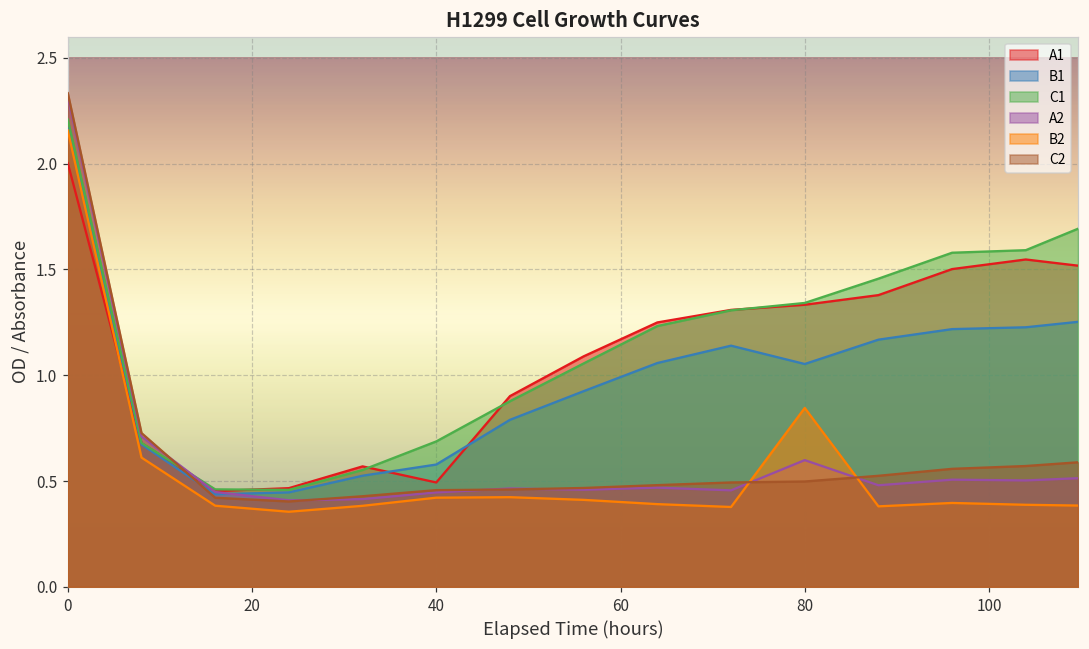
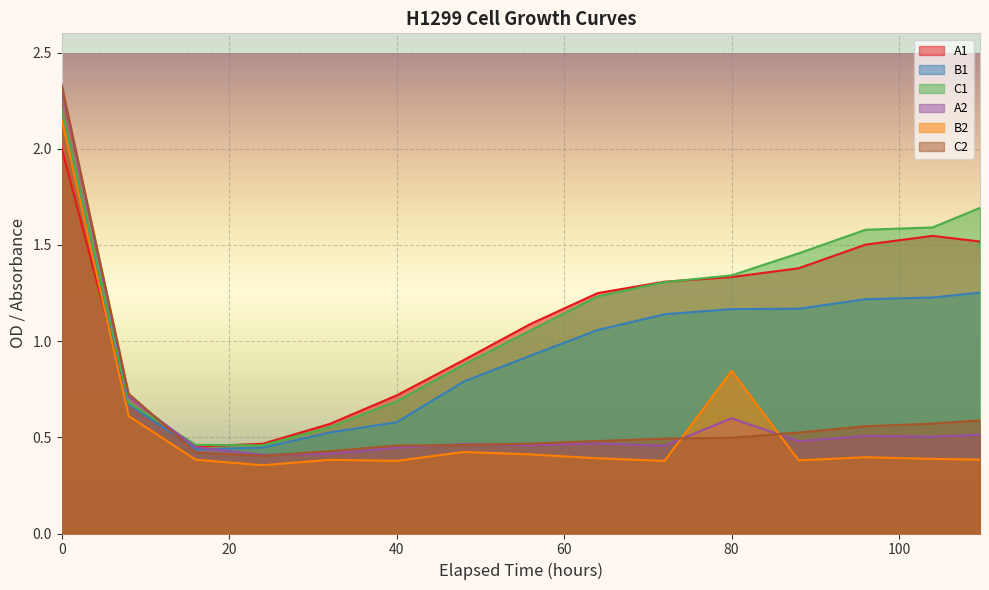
A1, 40: 0.49 -> 0.72
B2, 40: 0.42 -> 0.38
B1, 80: 1.05 -> 1.17
